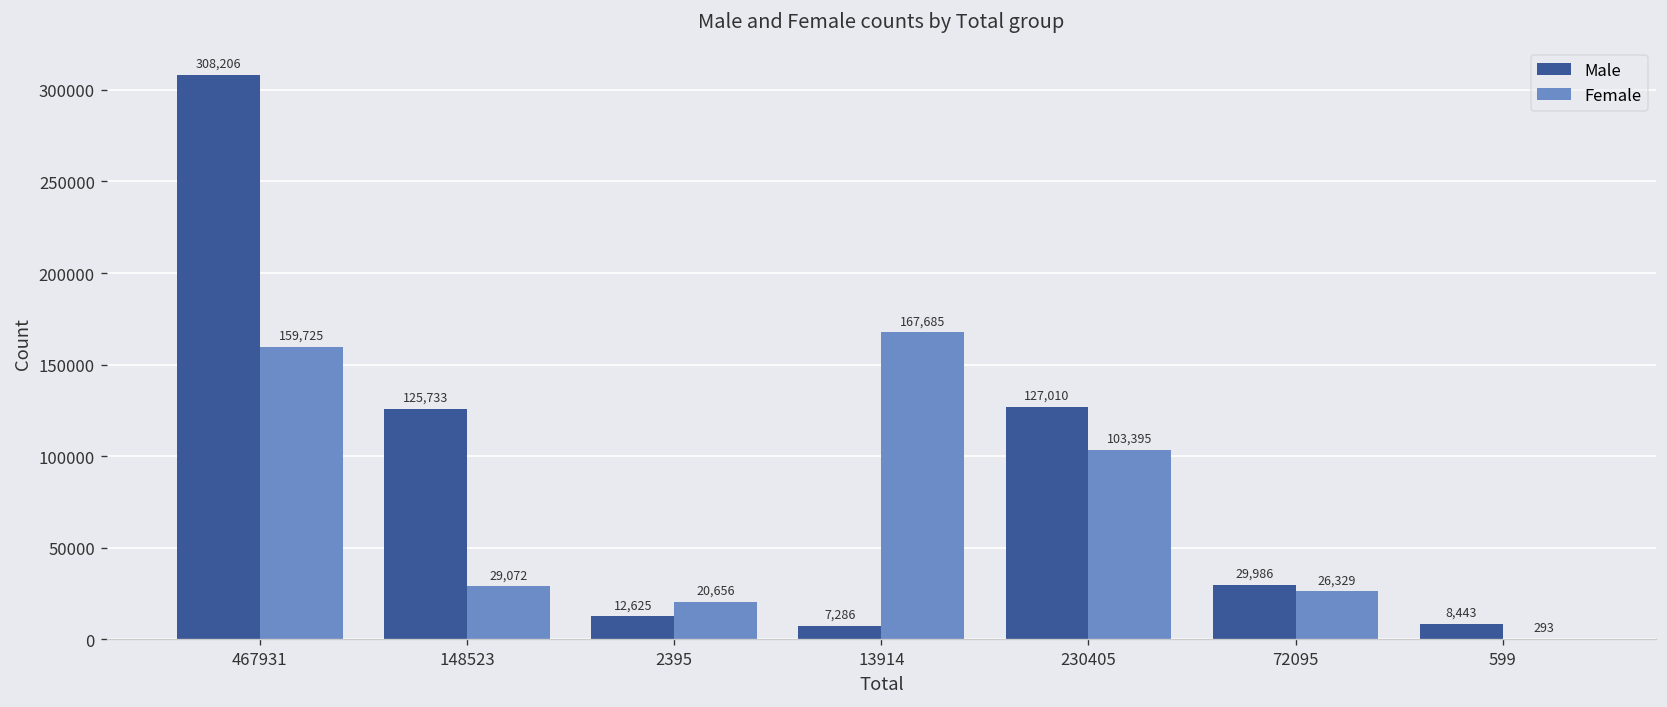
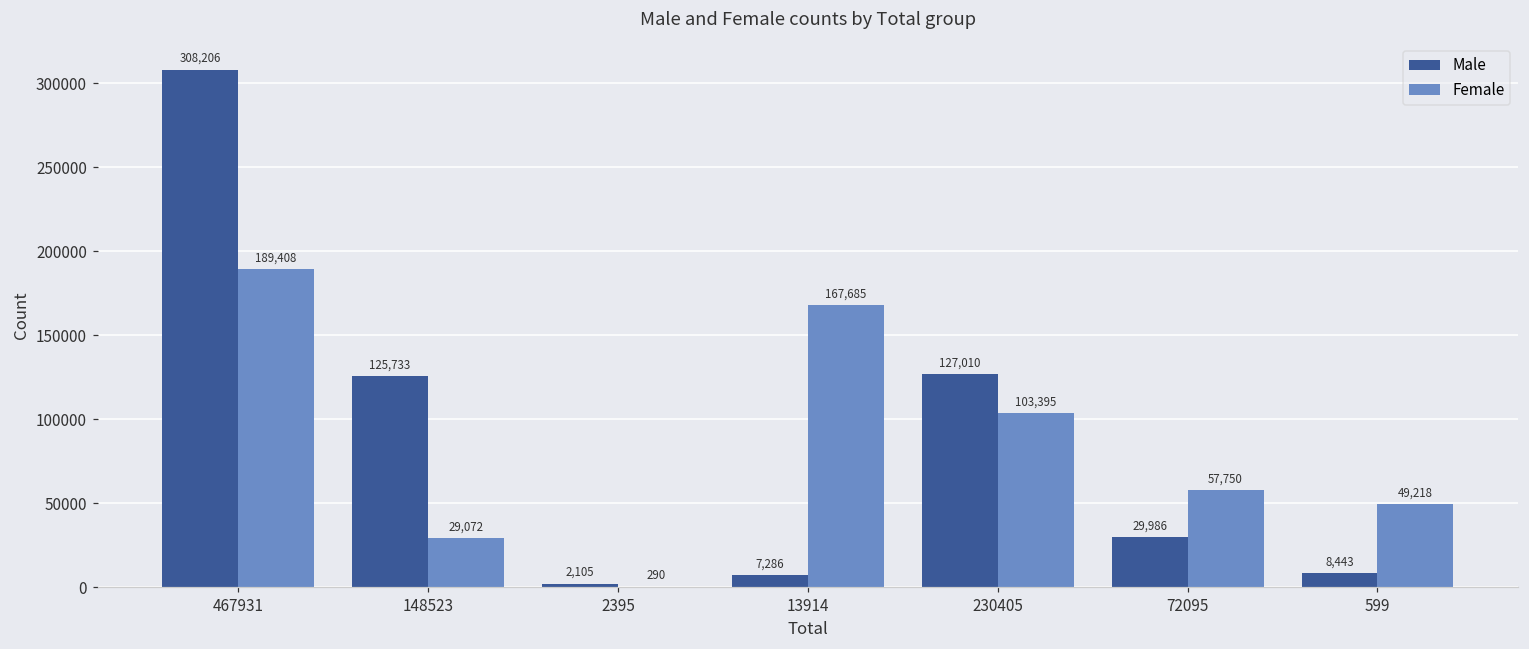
Female, 467931: 159,725 -> 189,408
Male, 2395: 12,625 -> 2,105
Female, 2395: 20,656 -> 290
Female, 72095: 26,329 -> 57,750
Female, 599: 293 -> 49,218
